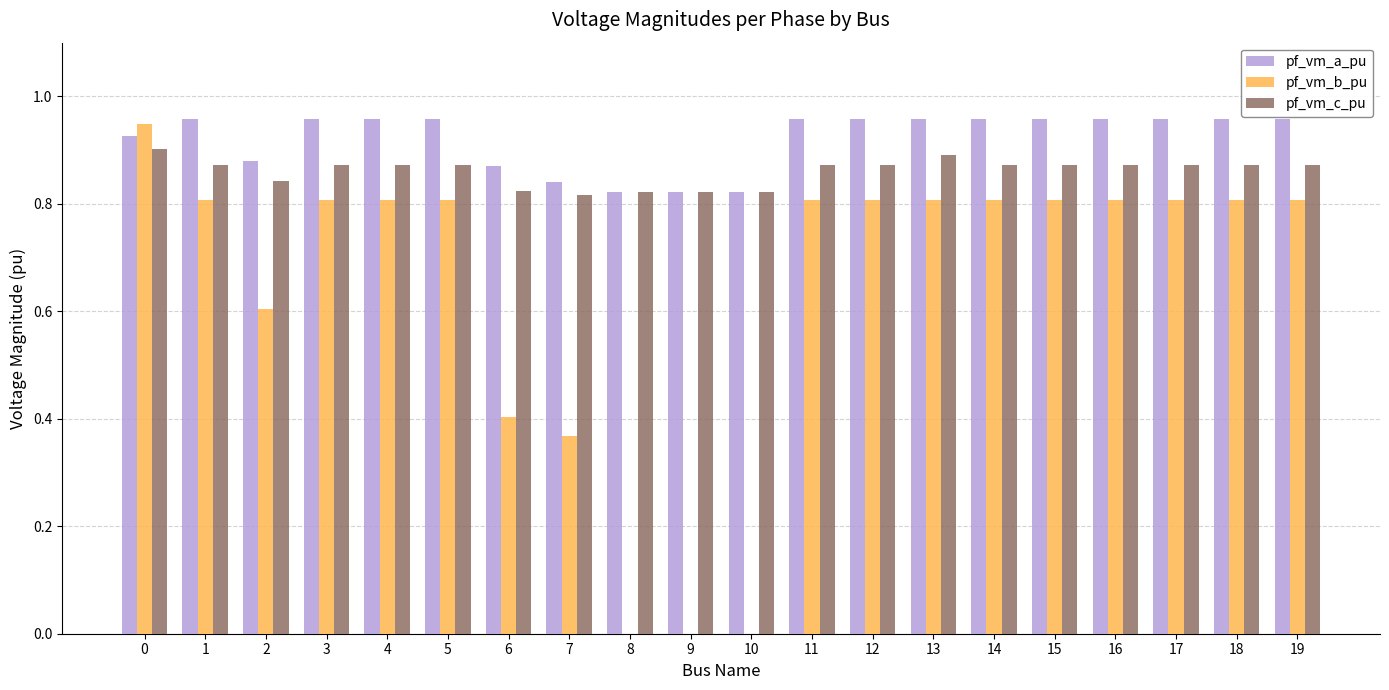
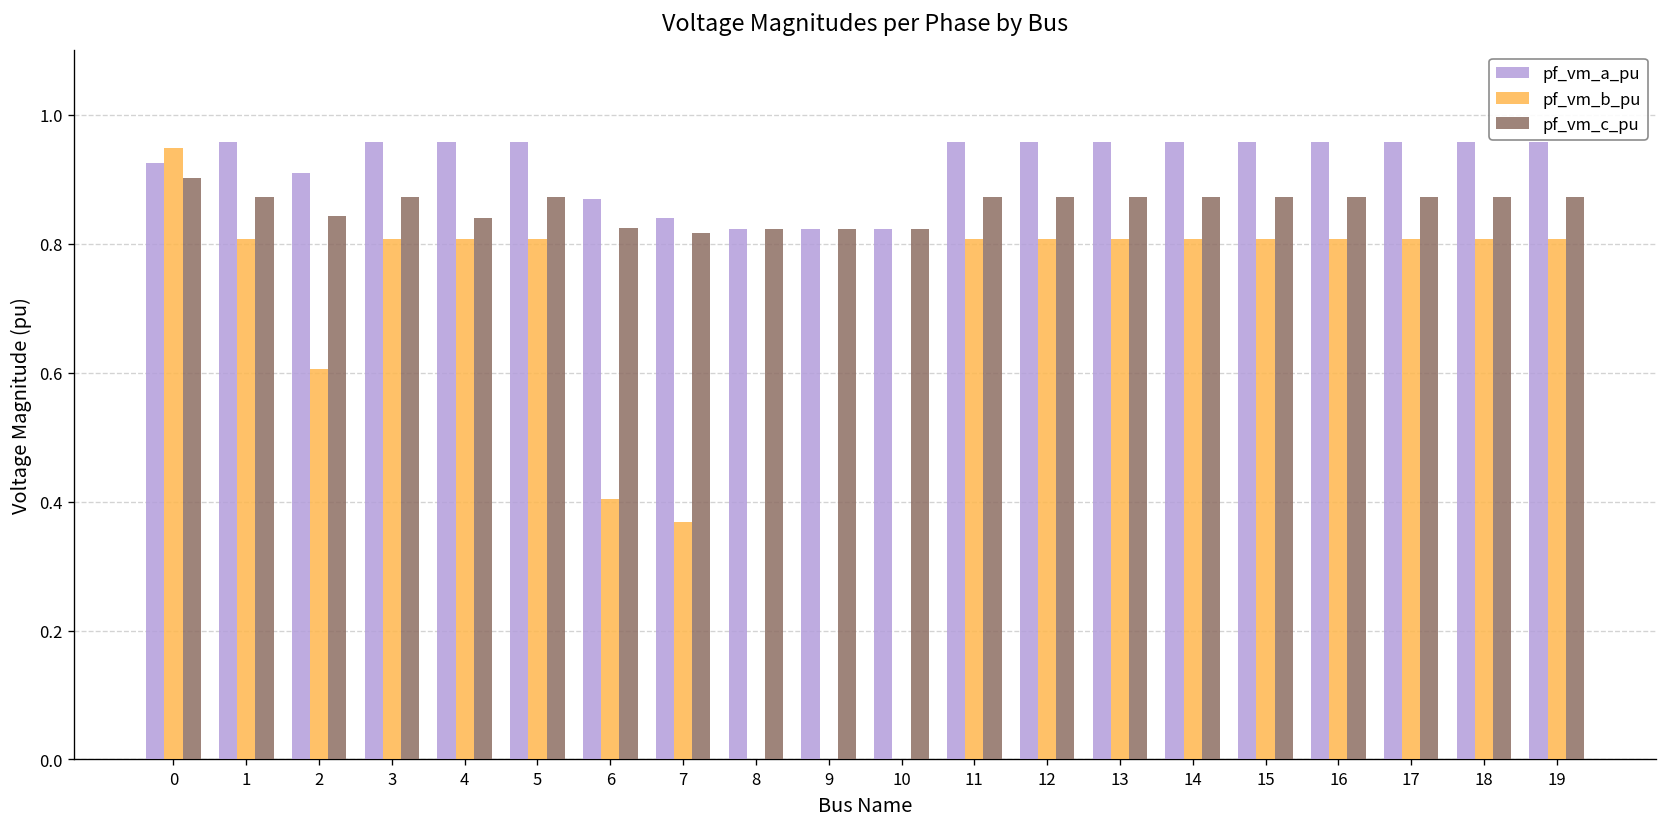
pf_vm_a_pu, 2: 0.88 -> 0.91
pf_vm_c_pu, 4: 0.87 -> 0.84
pf_vm_c_pu, 13: 0.89 -> 0.87
